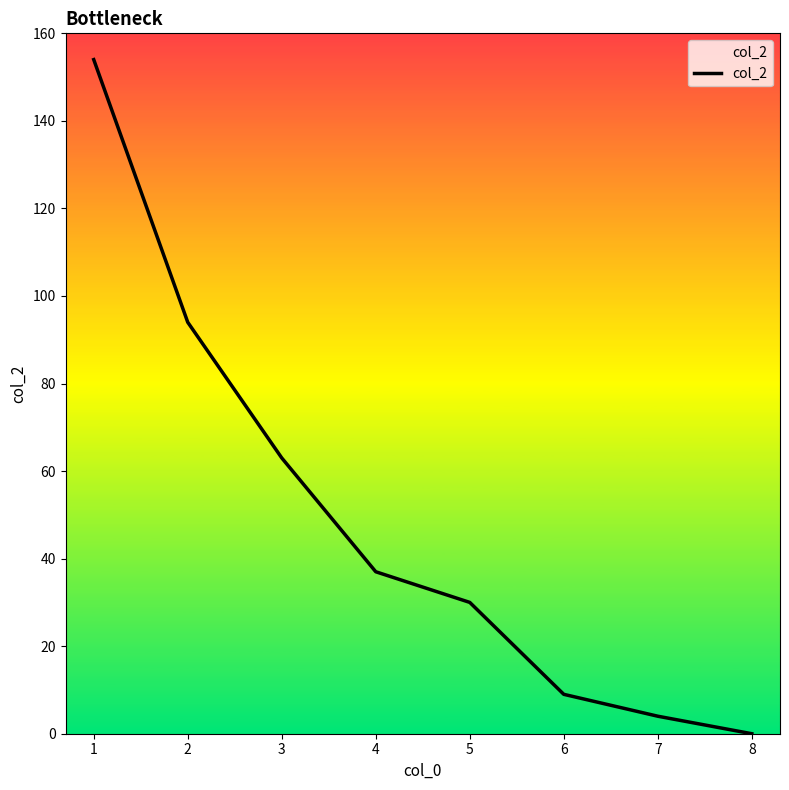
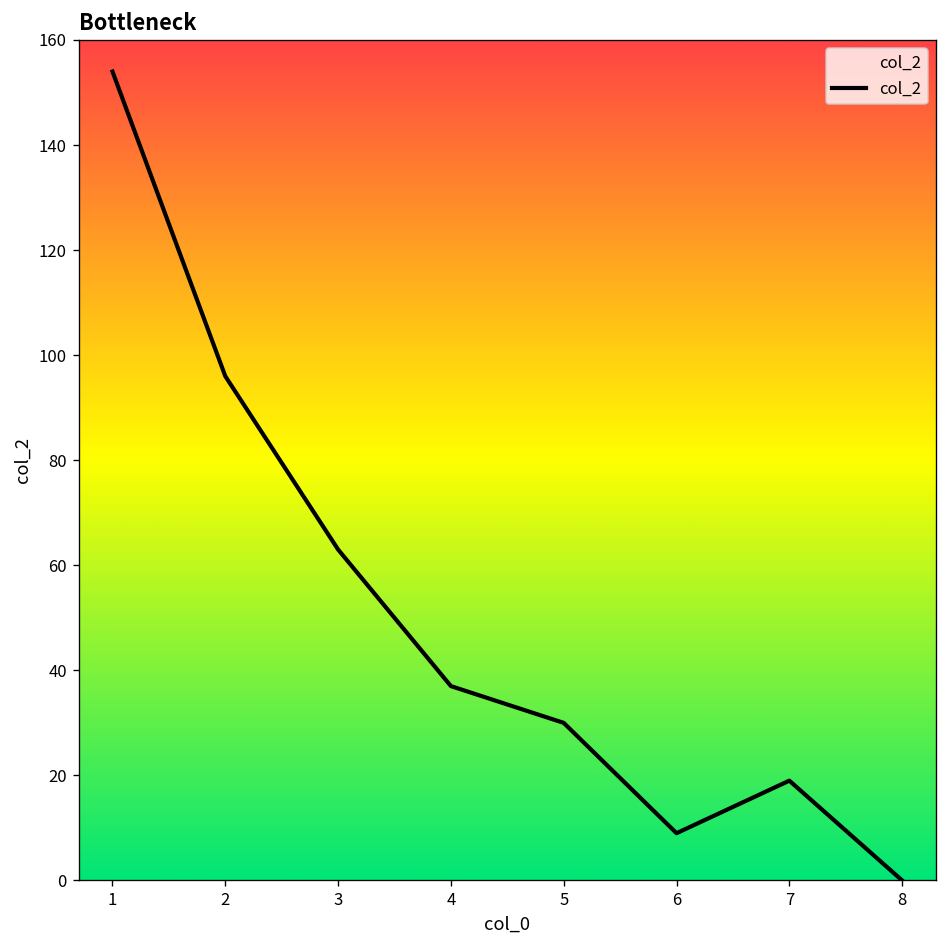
2: 94 -> 96
7: 4 -> 19
